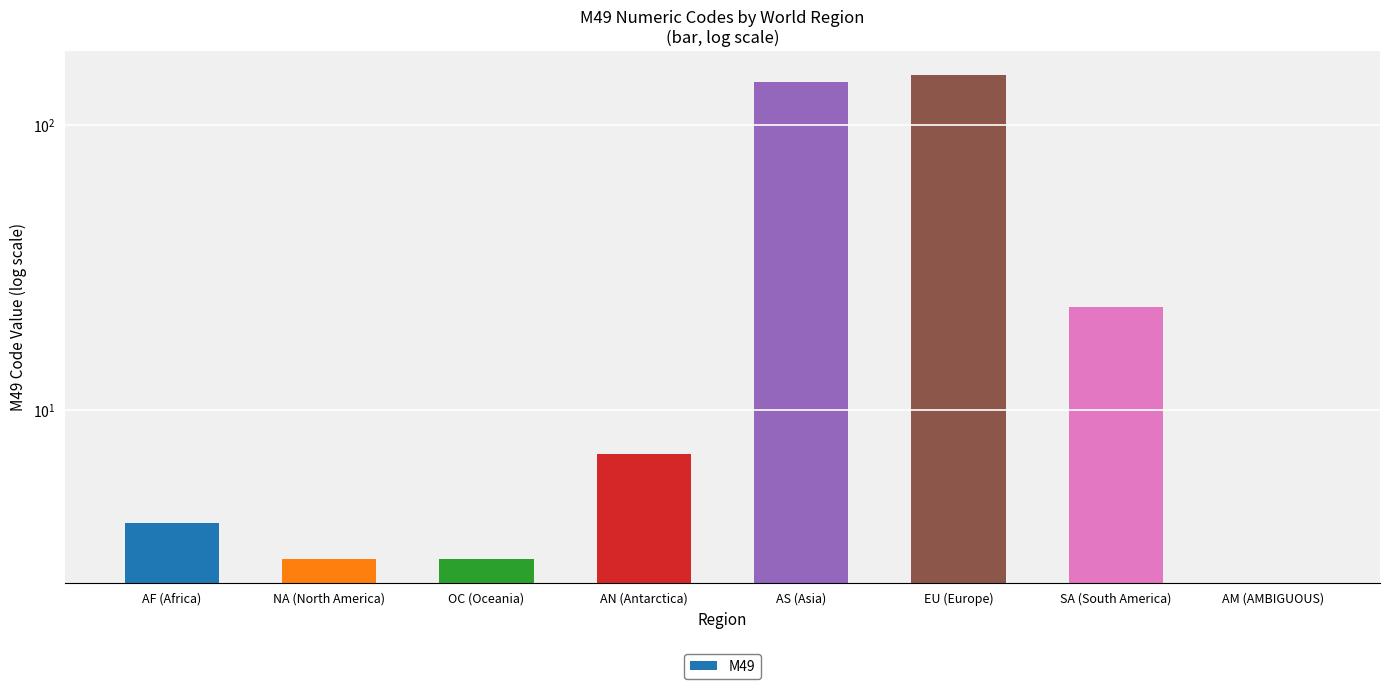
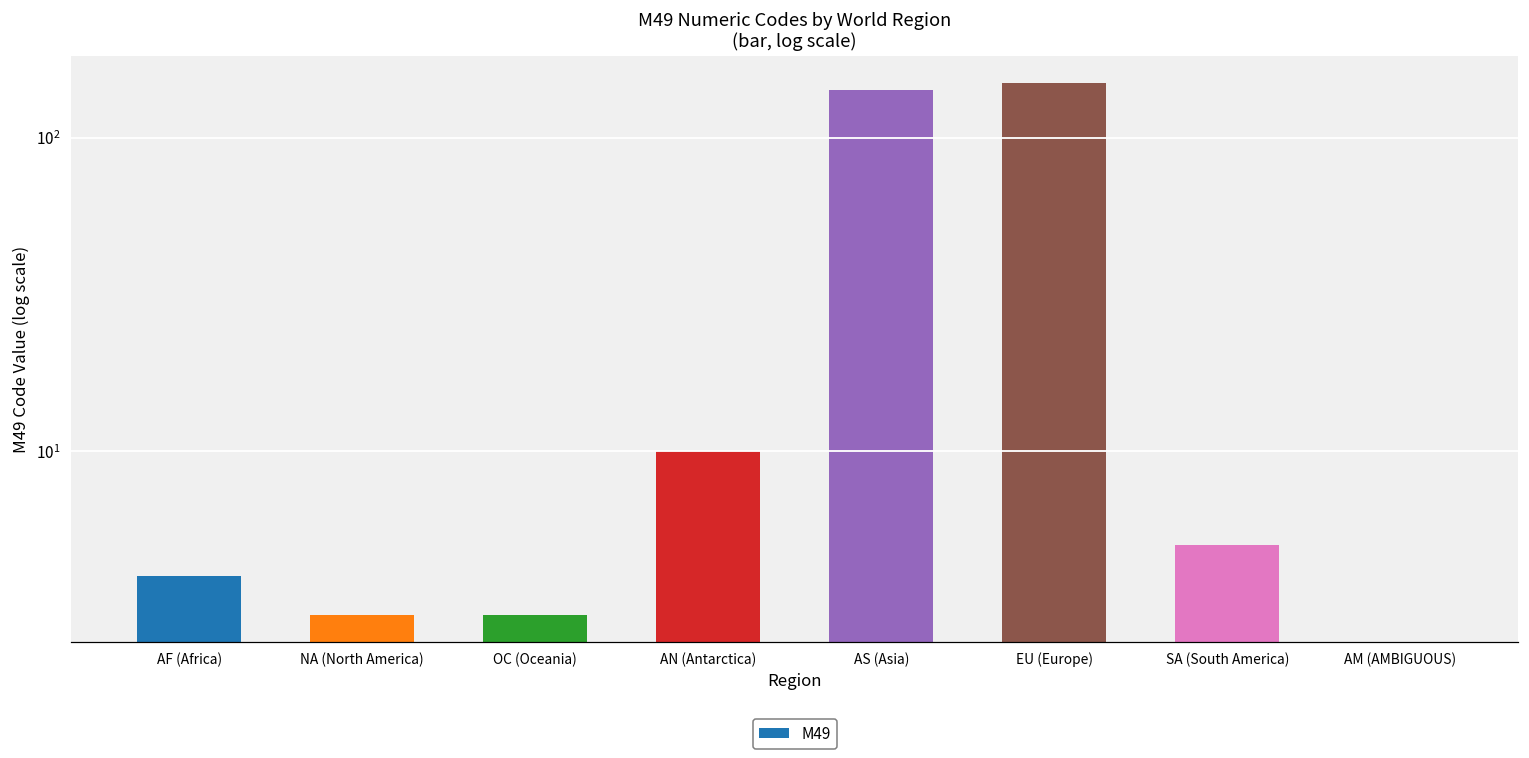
AN (Antarctica): 7 -> 10
SA (South America): 23 -> 5
